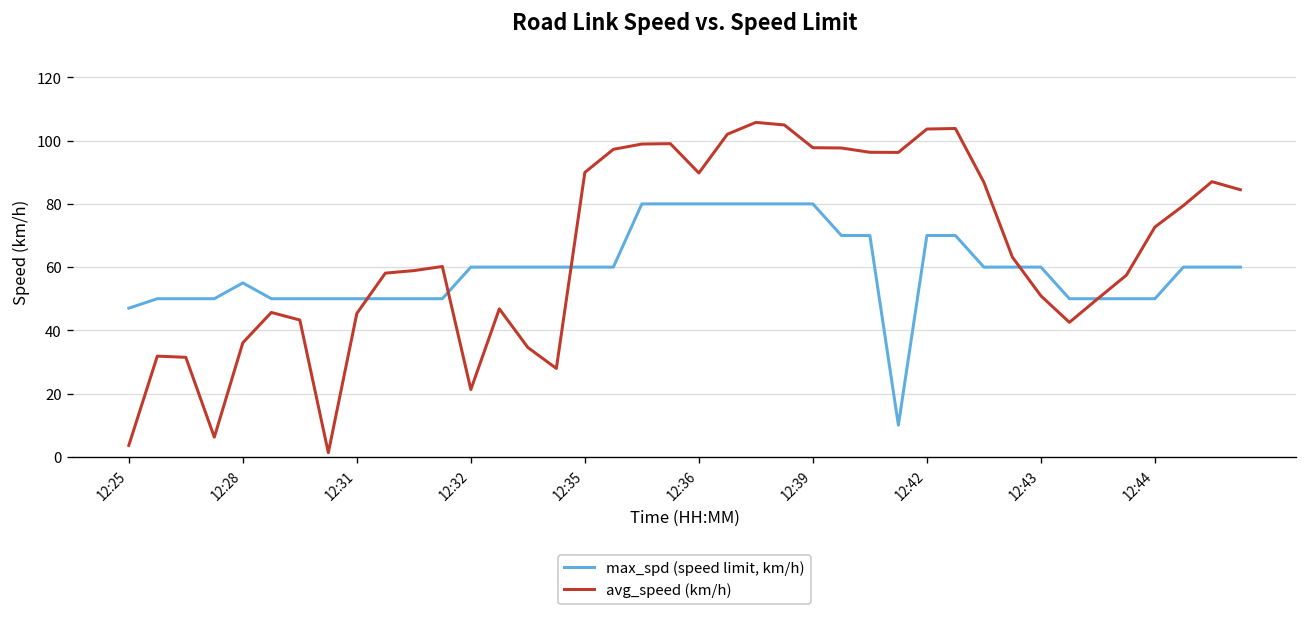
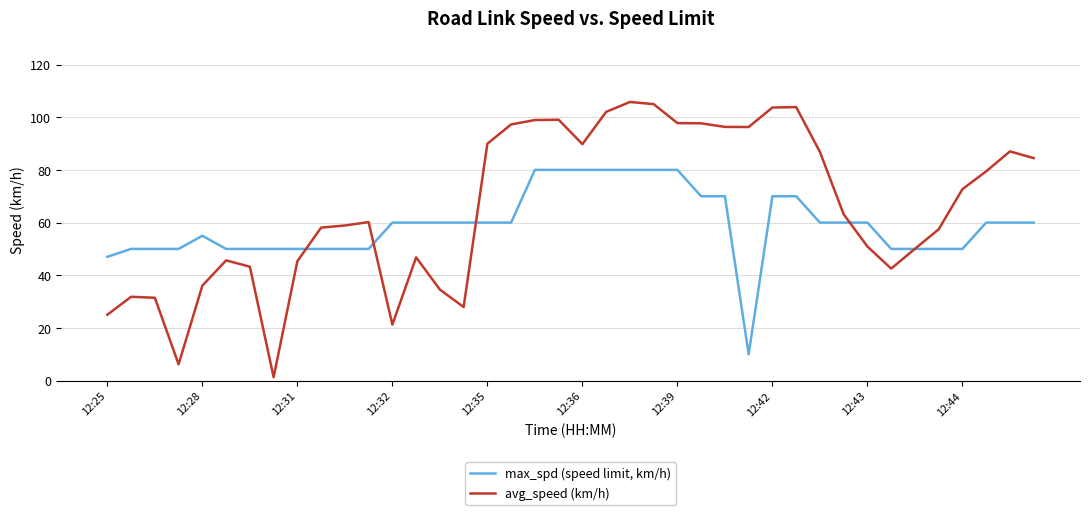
avg_speed (km/h), 12:25: 4 -> 25
